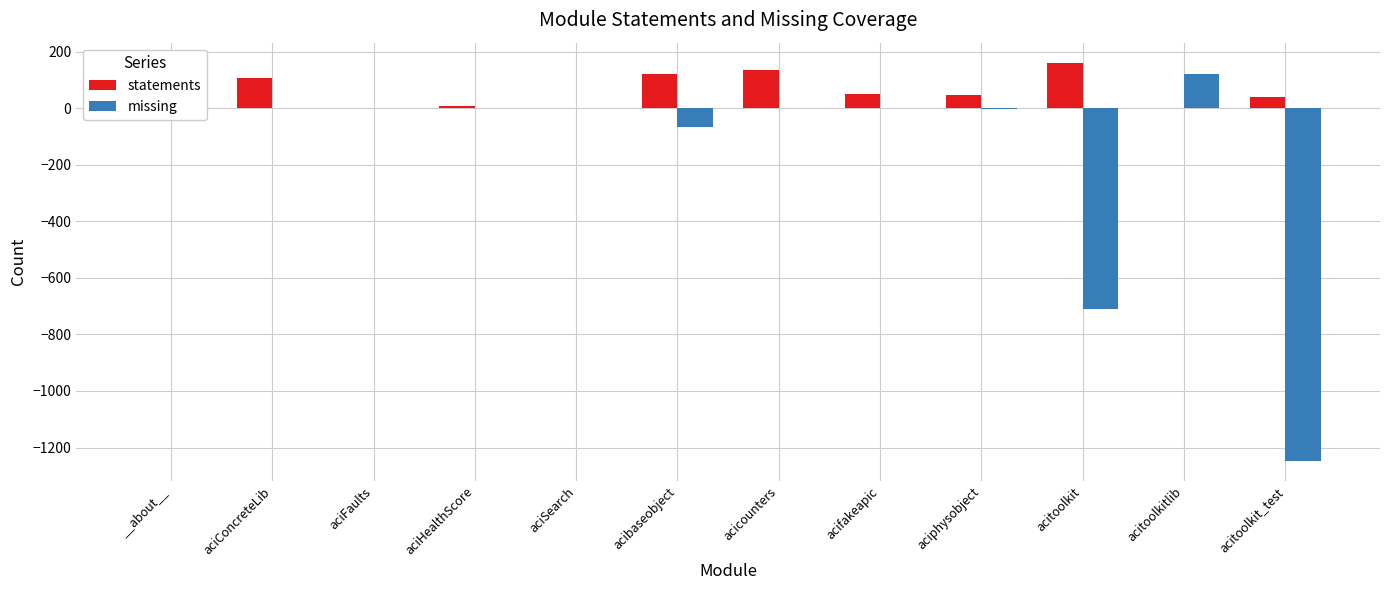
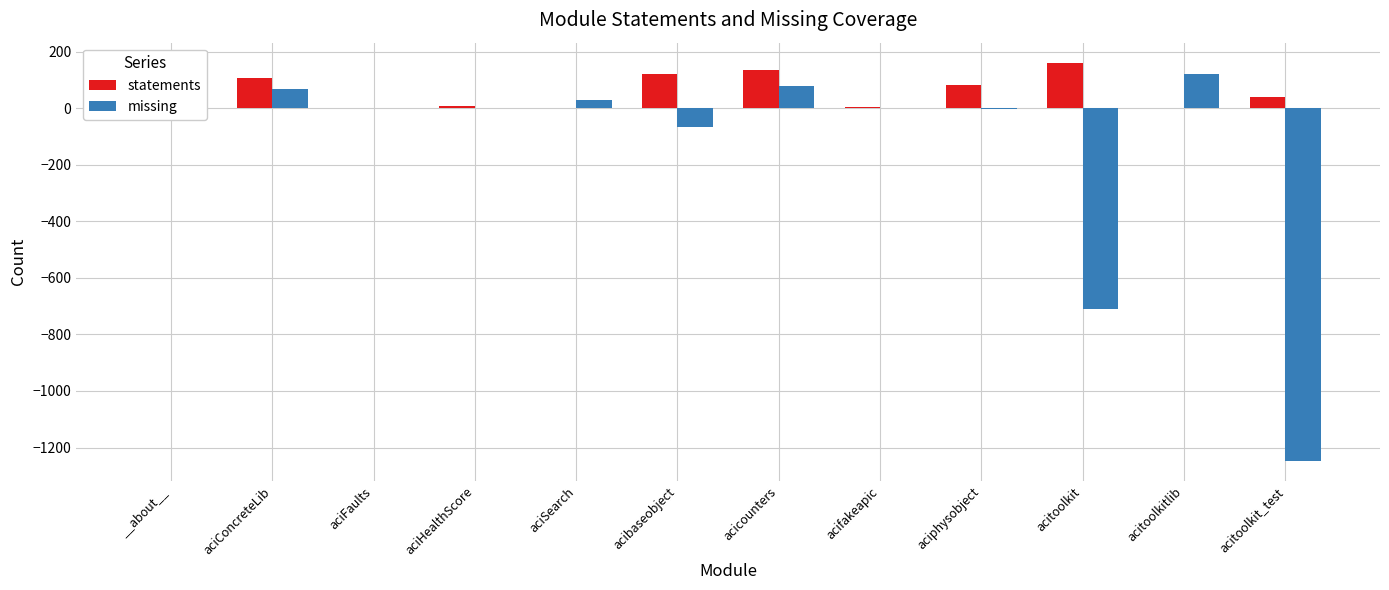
missing, aciConcreteLib: 0 -> 70
missing, aciSearch: 0 -> 30
missing, acicounters: 0 -> 80
statements, acifakeapic: 50 -> 0
statements, aciphysobject: 50 -> 80
